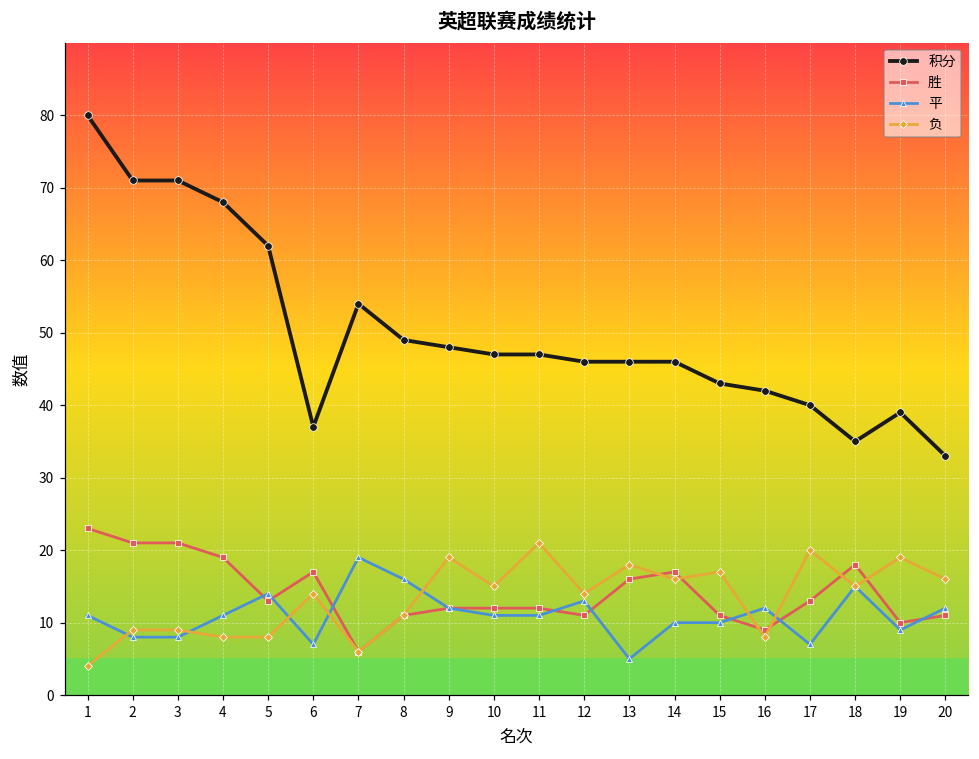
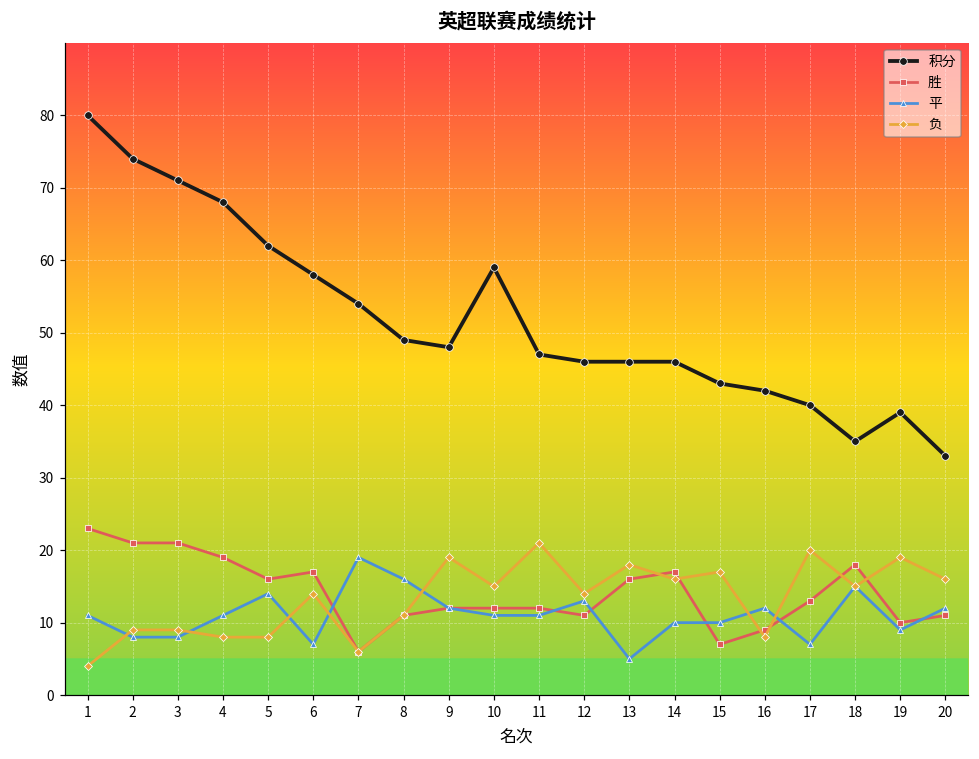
积分, 2: 71 -> 74
胜, 5: 13 -> 16
积分, 6: 37 -> 58
积分, 10: 47 -> 59
胜, 15: 11 -> 7
